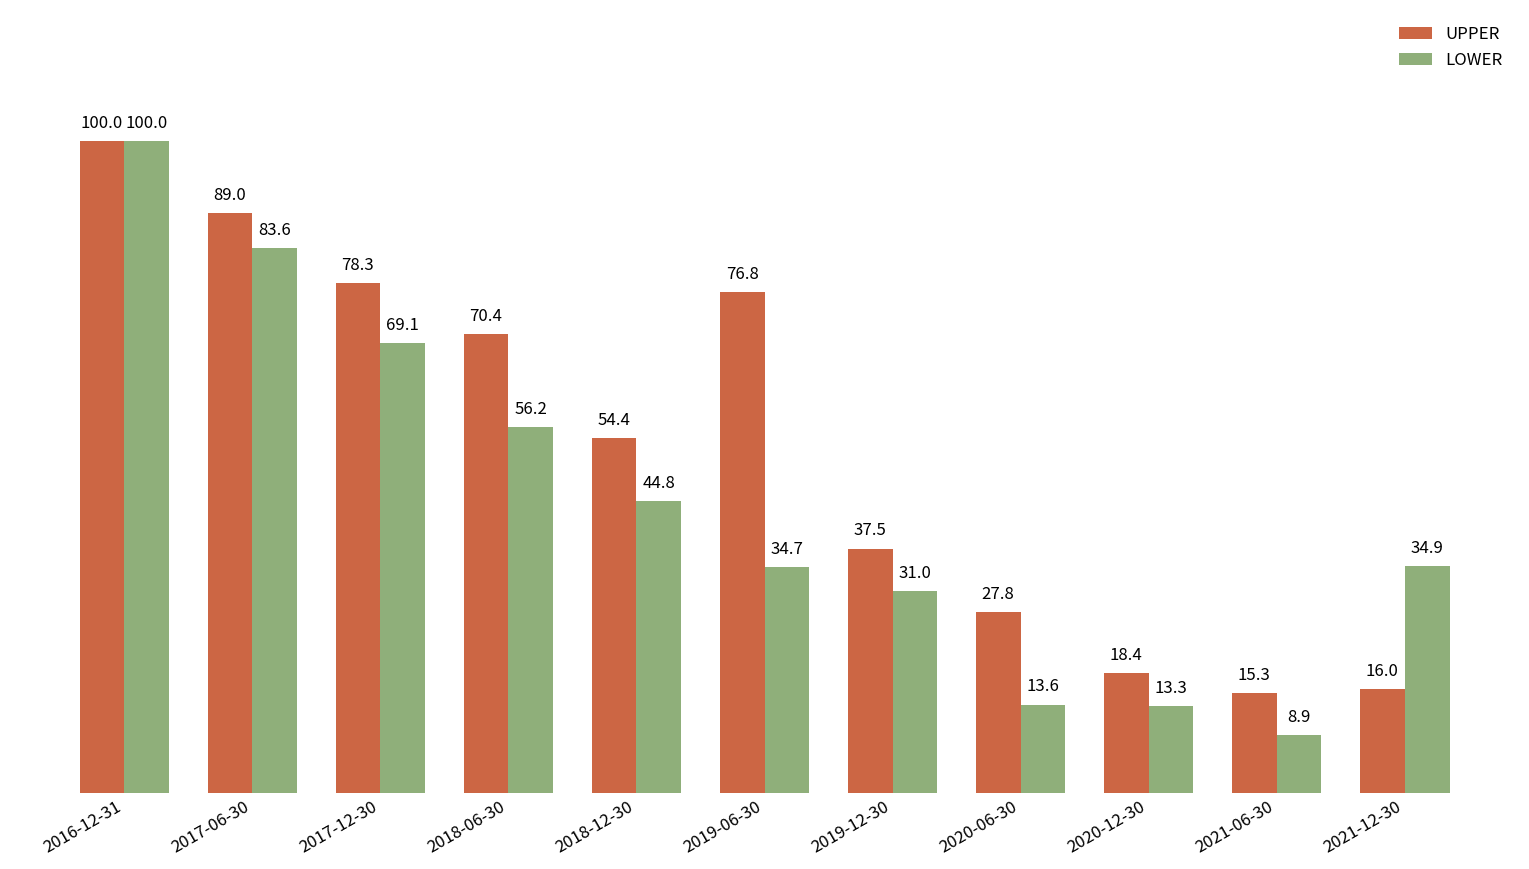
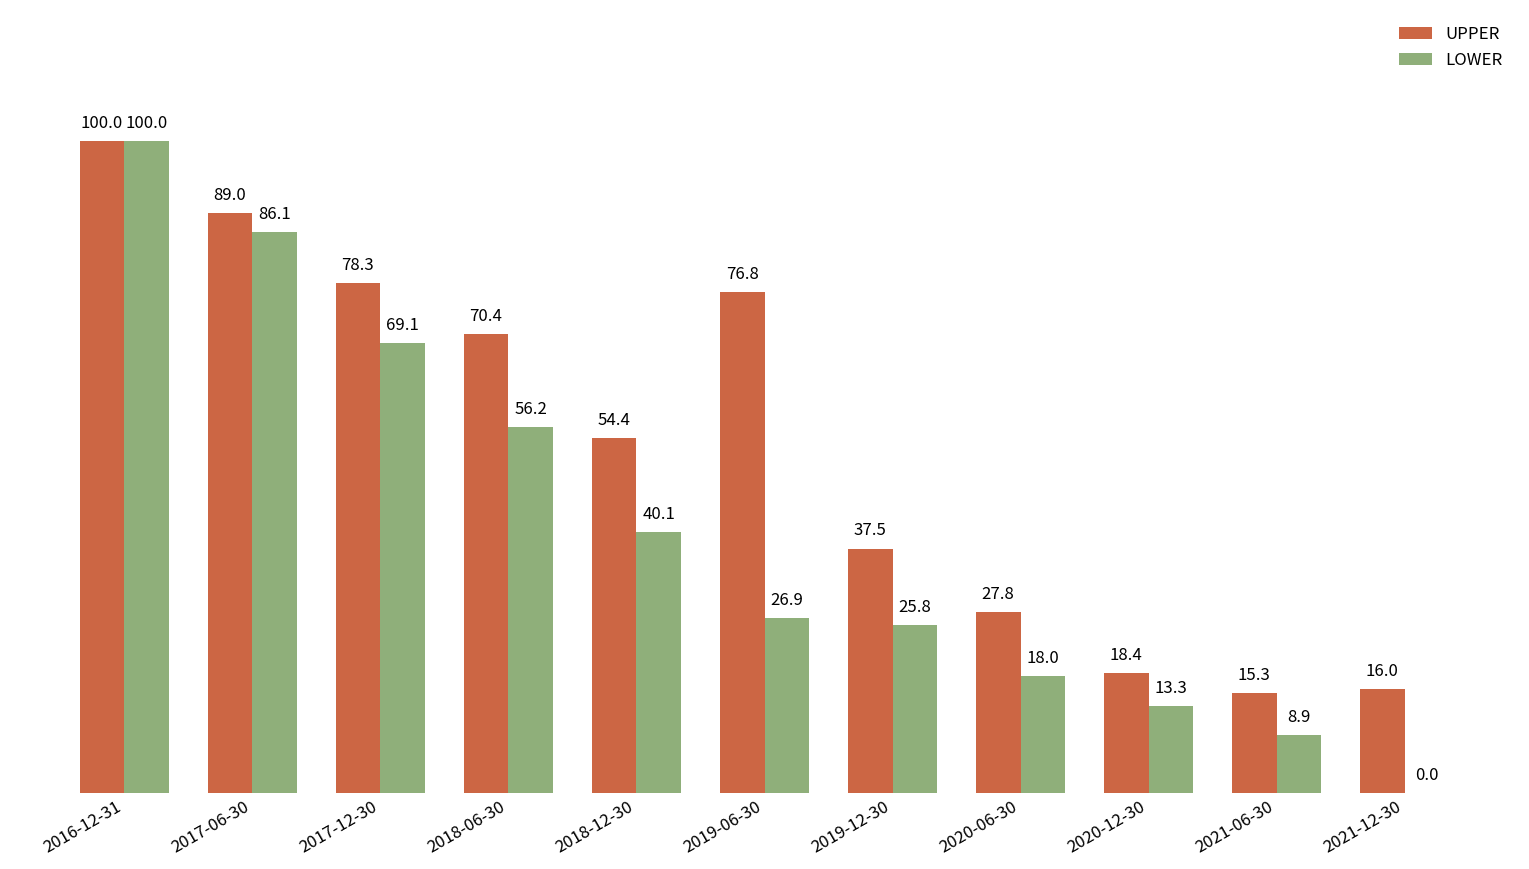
LOWER, 2017-06-30: 83.6 -> 86.1
LOWER, 2018-12-30: 44.8 -> 40.1
LOWER, 2019-06-30: 34.7 -> 26.9
LOWER, 2019-12-30: 31.0 -> 25.8
LOWER, 2020-06-30: 13.6 -> 18.0
LOWER, 2021-12-30: 34.9 -> 0.0
